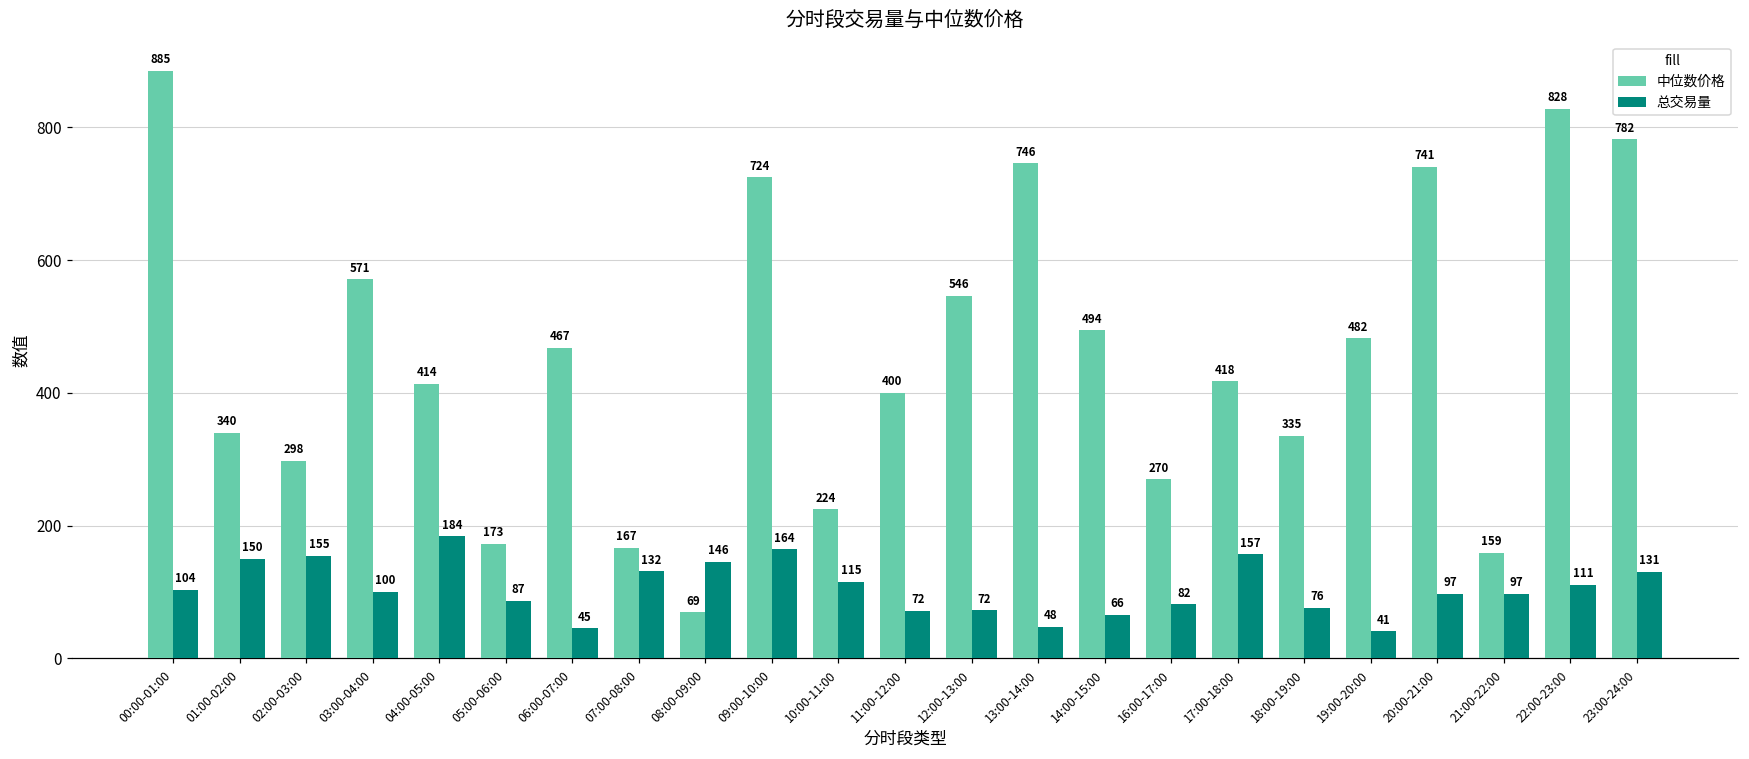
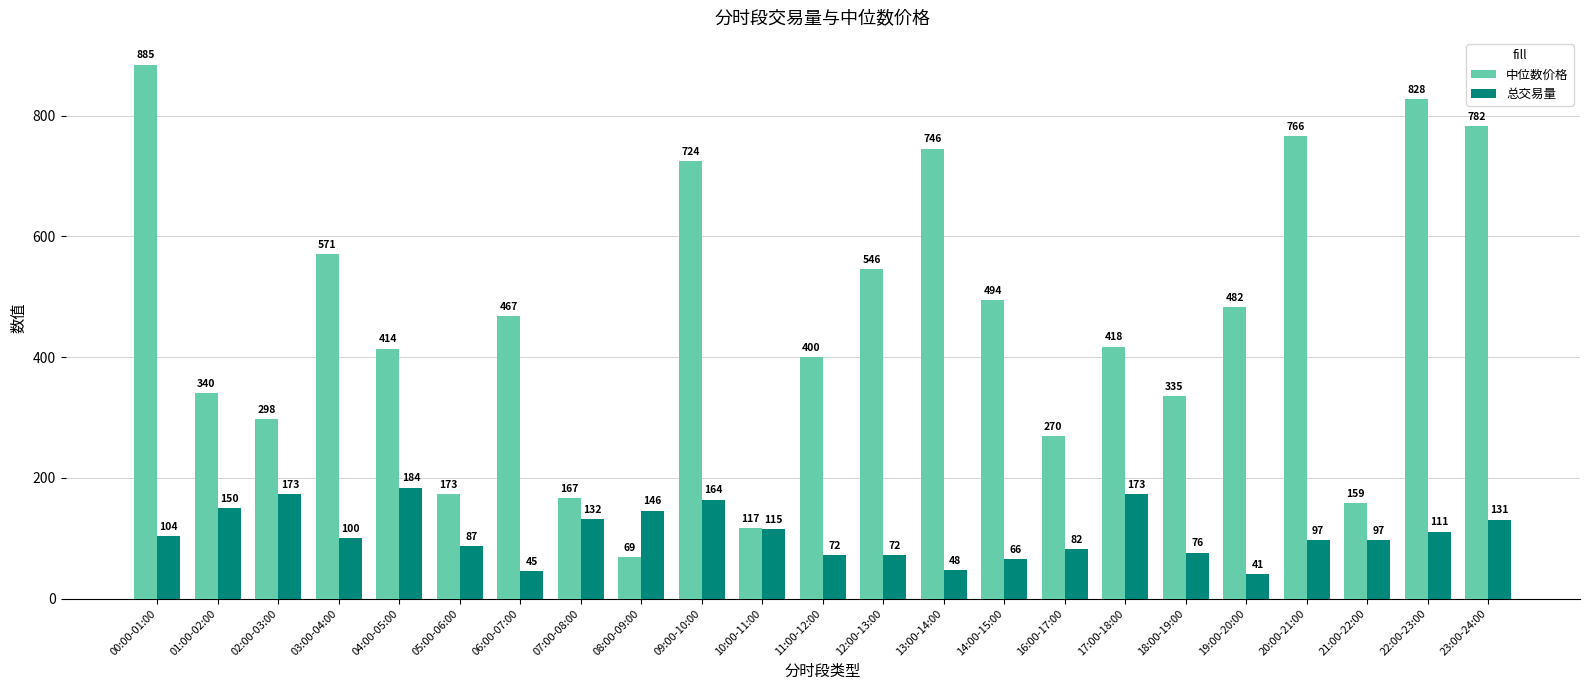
总交易量, 02:00-03:00: 155 -> 173
中位数价格, 10:00-11:00: 224 -> 117
总交易量, 17:00-18:00: 157 -> 173
中位数价格, 20:00-21:00: 741 -> 766
